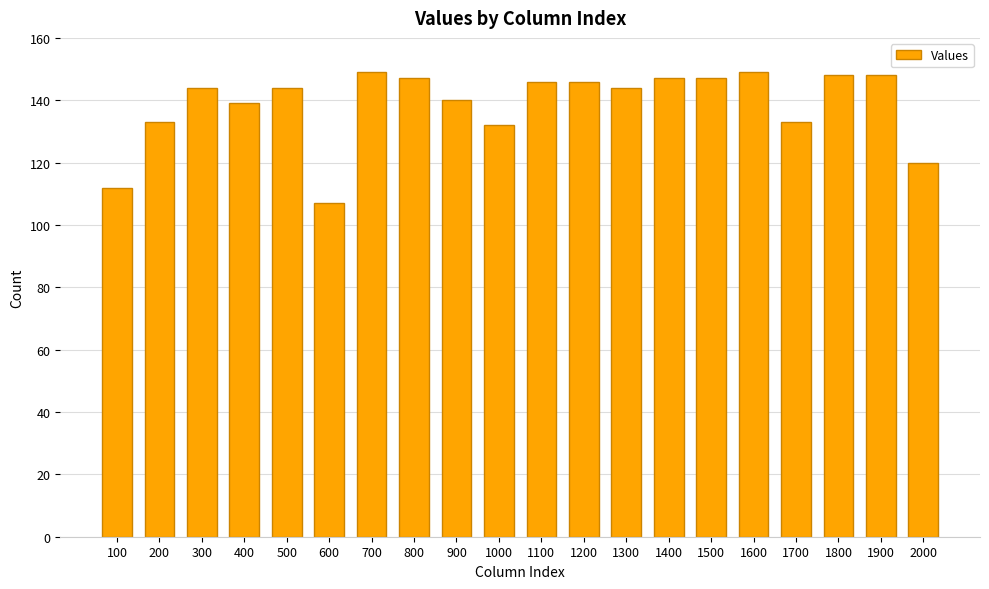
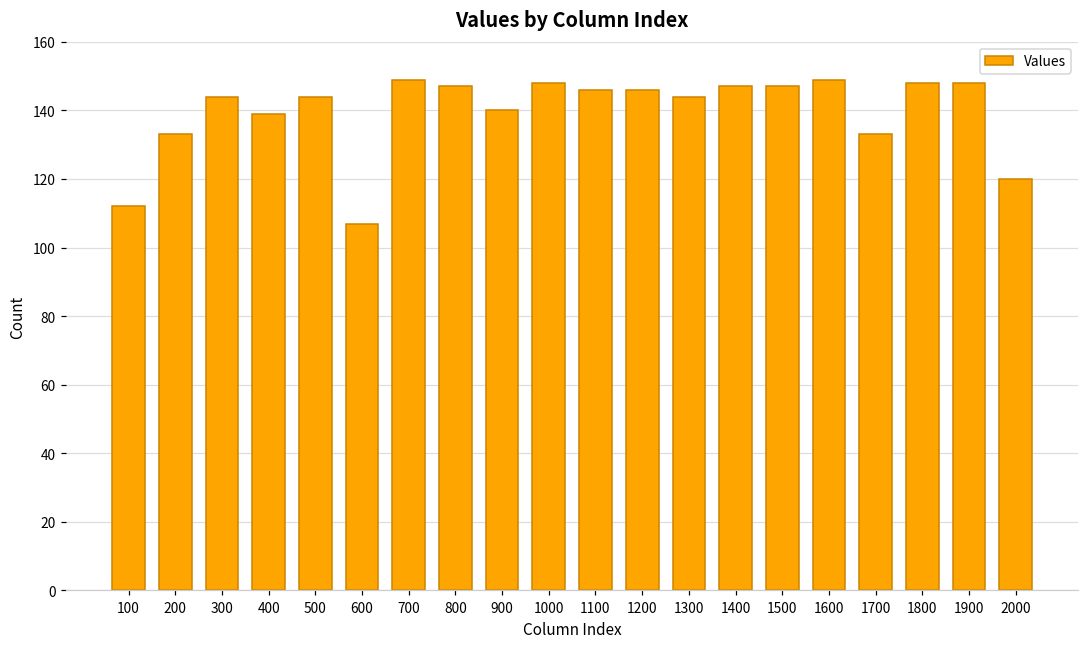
1000: 132 -> 148
